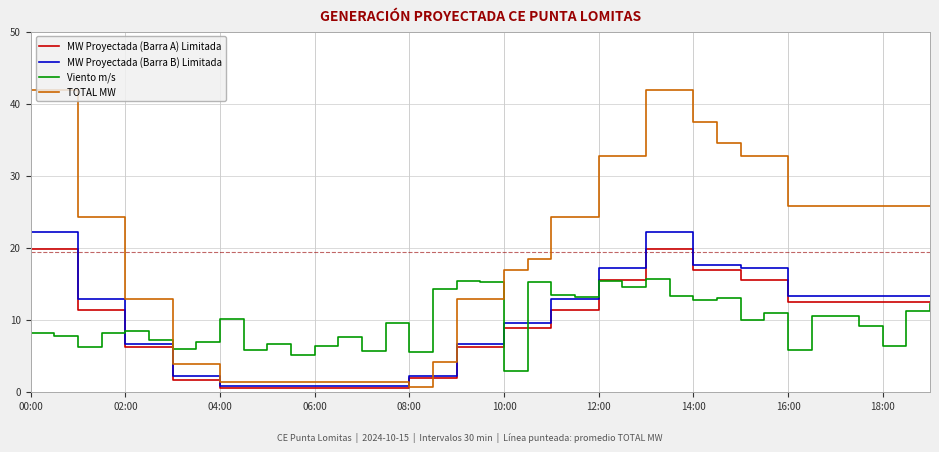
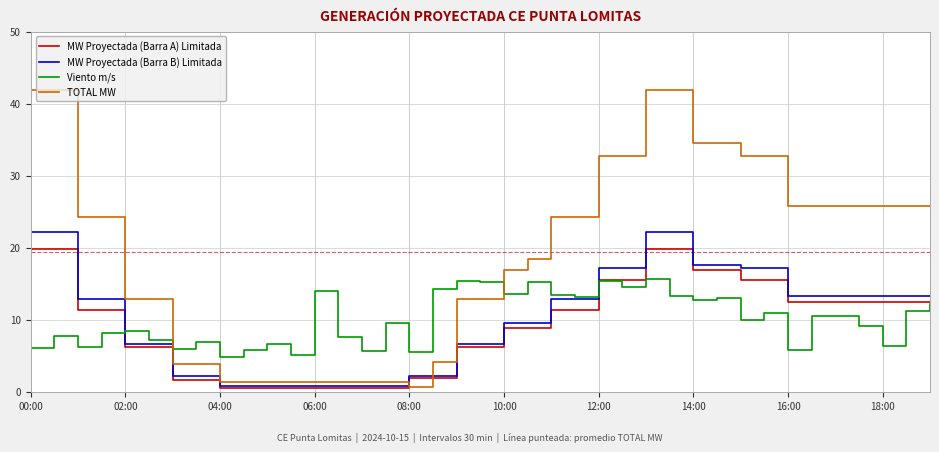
Viento m/s, 00:00: 8 -> 6
Viento m/s, 04:00: 10 -> 5
Viento m/s, 06:00: 6 -> 14
Viento m/s, 10:00: 3 -> 14
TOTAL MW, 14:00: 38 -> 35
